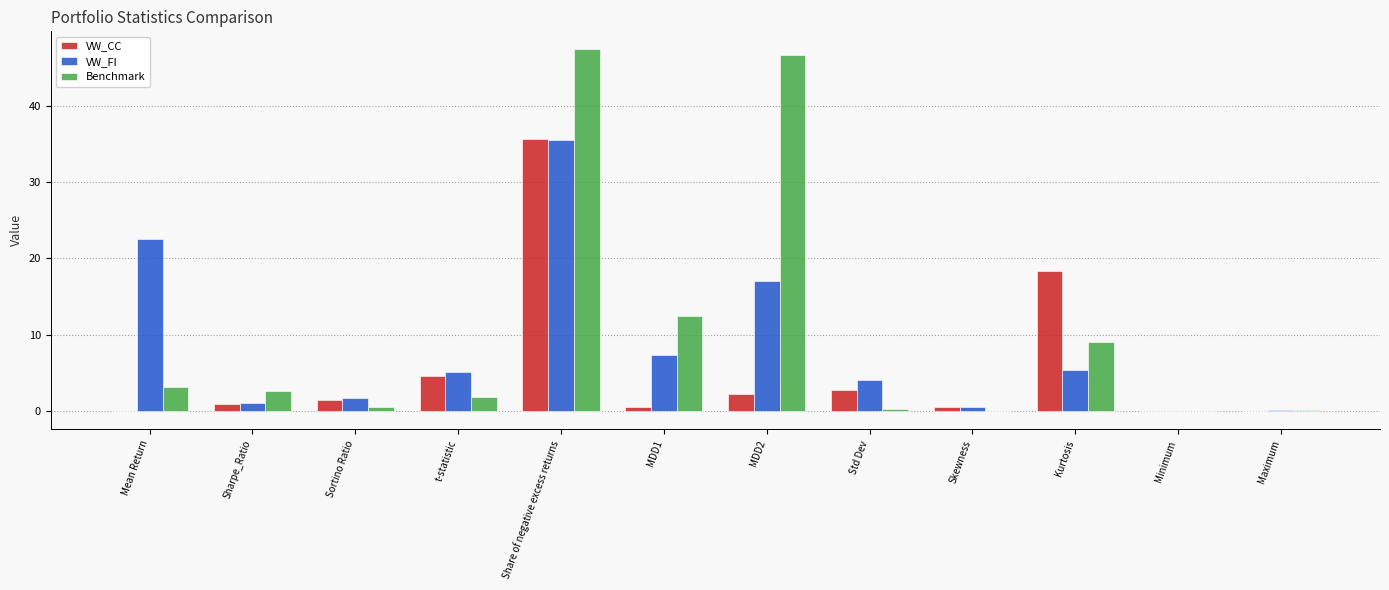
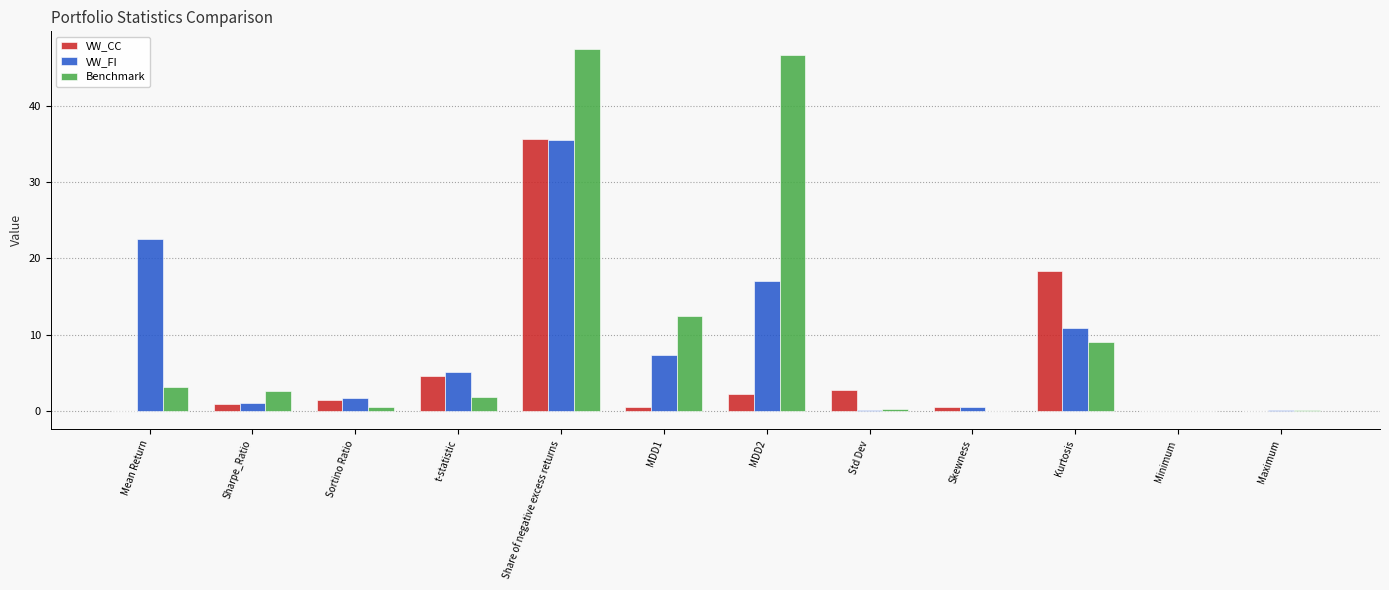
VW_FI, Std Dev: 4 -> 0
VW_FI, Kurtosis: 5 -> 11
